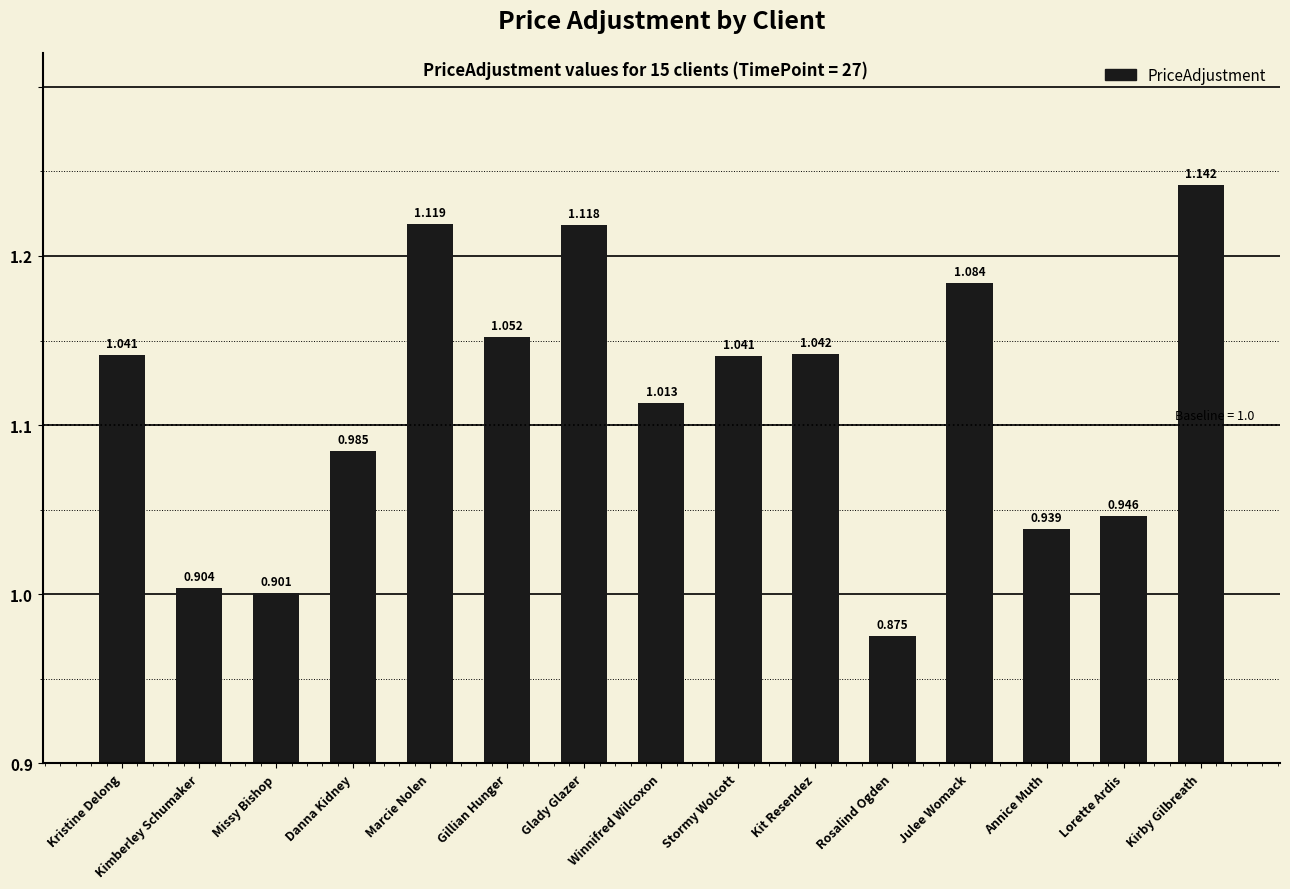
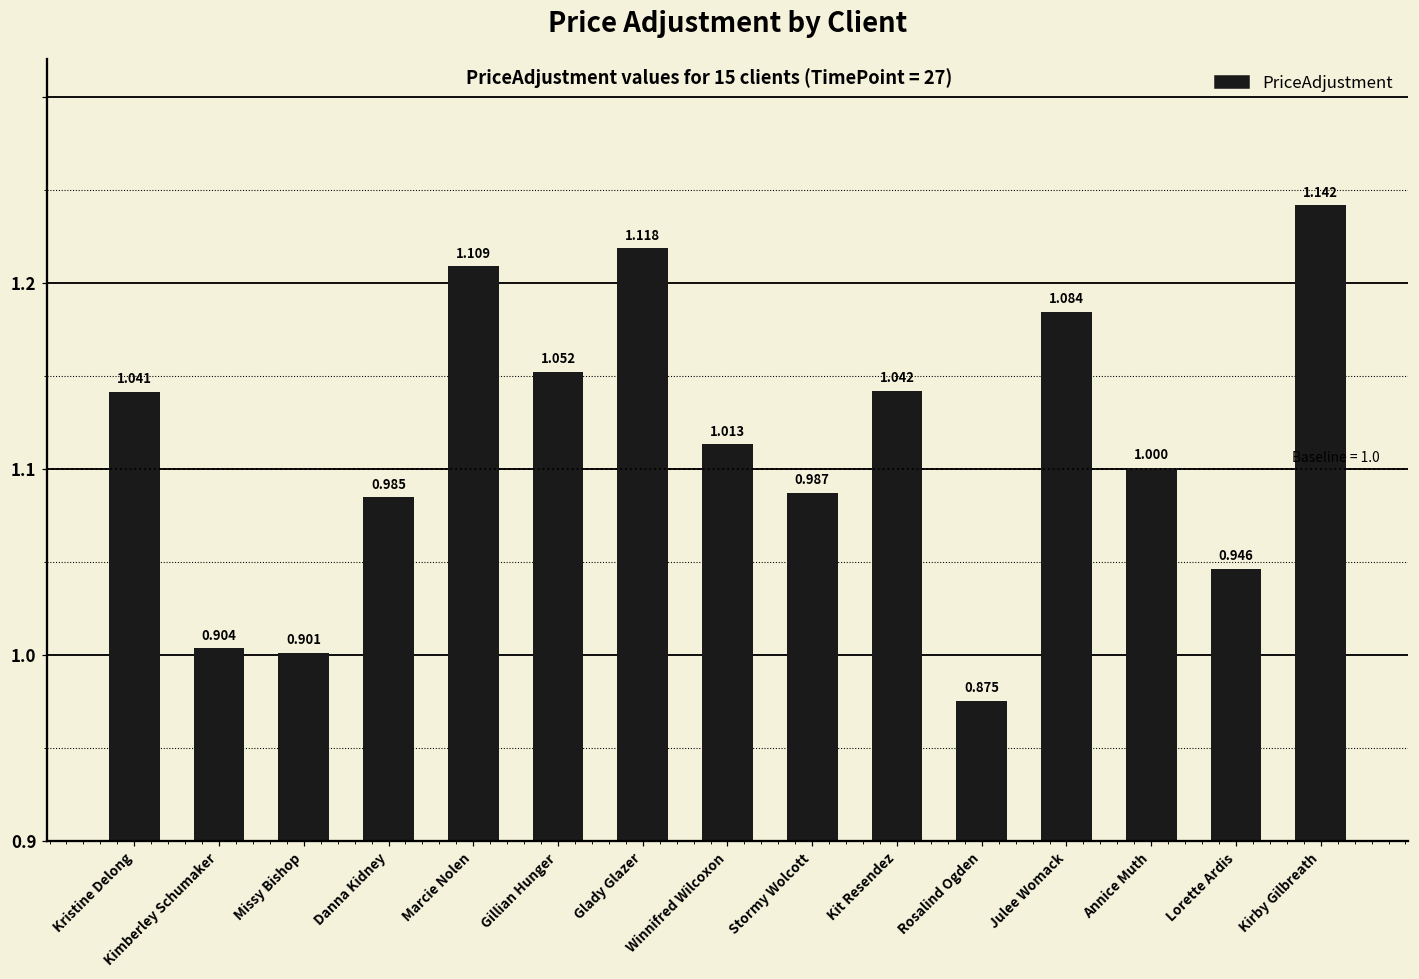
Marcie Nolen: 1.119 -> 1.109
Stormy Wolcott: 1.041 -> 0.987
Annice Muth: 0.939 -> 1.000
